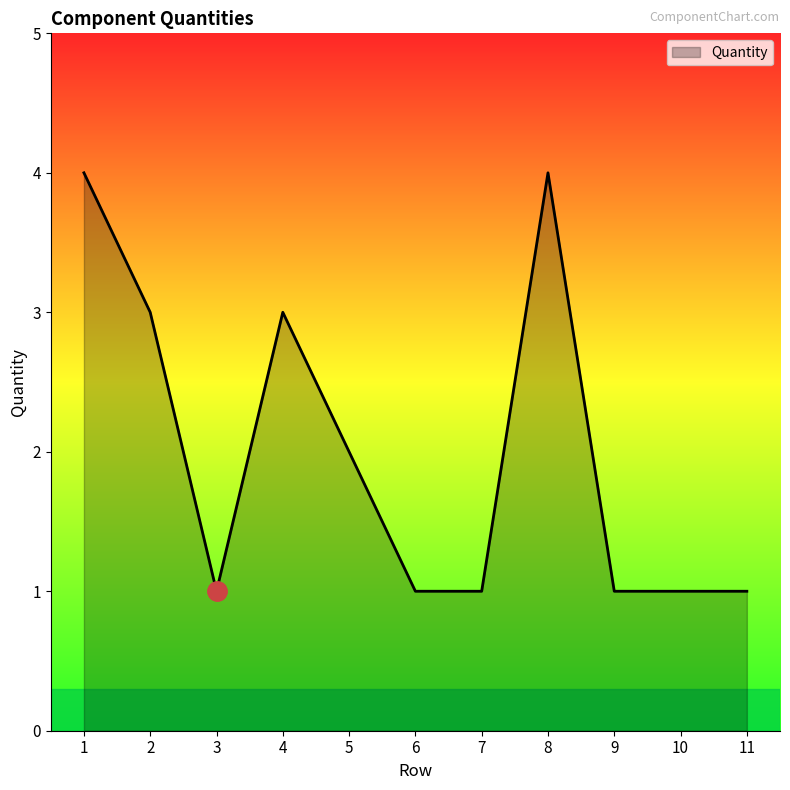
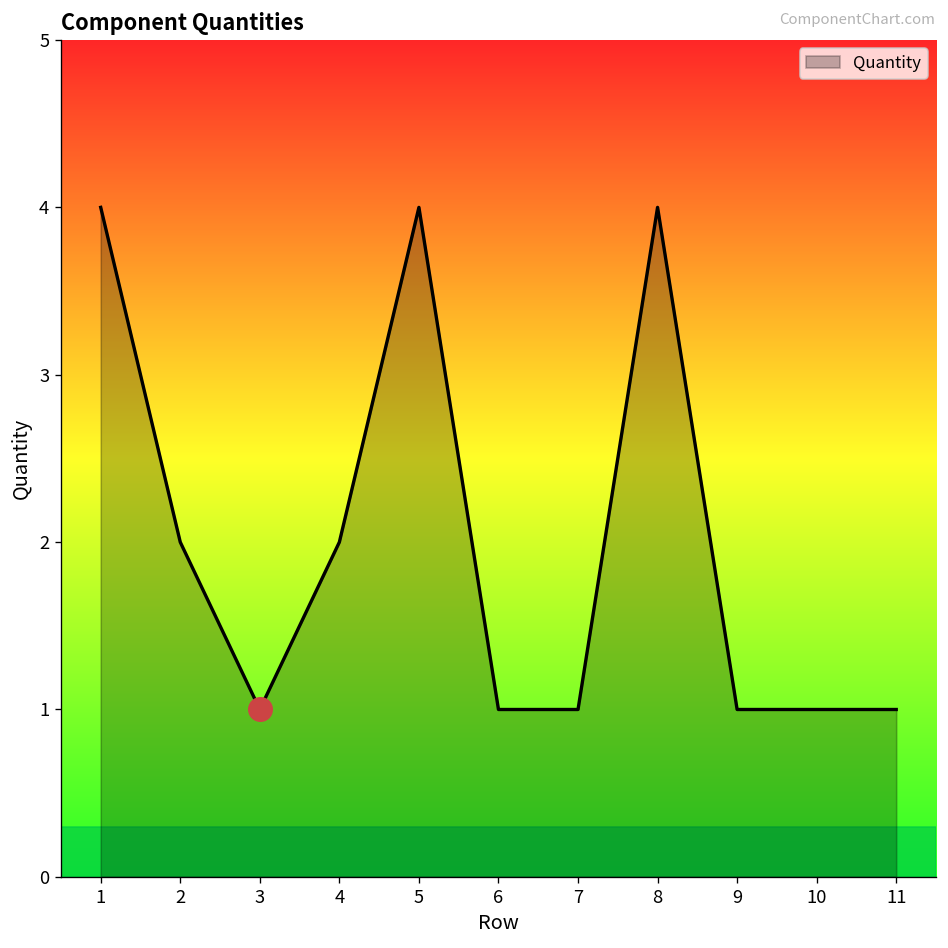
Quantity, 2: 3 -> 2
Quantity, 4: 3 -> 2
Quantity, 5: 2 -> 4
